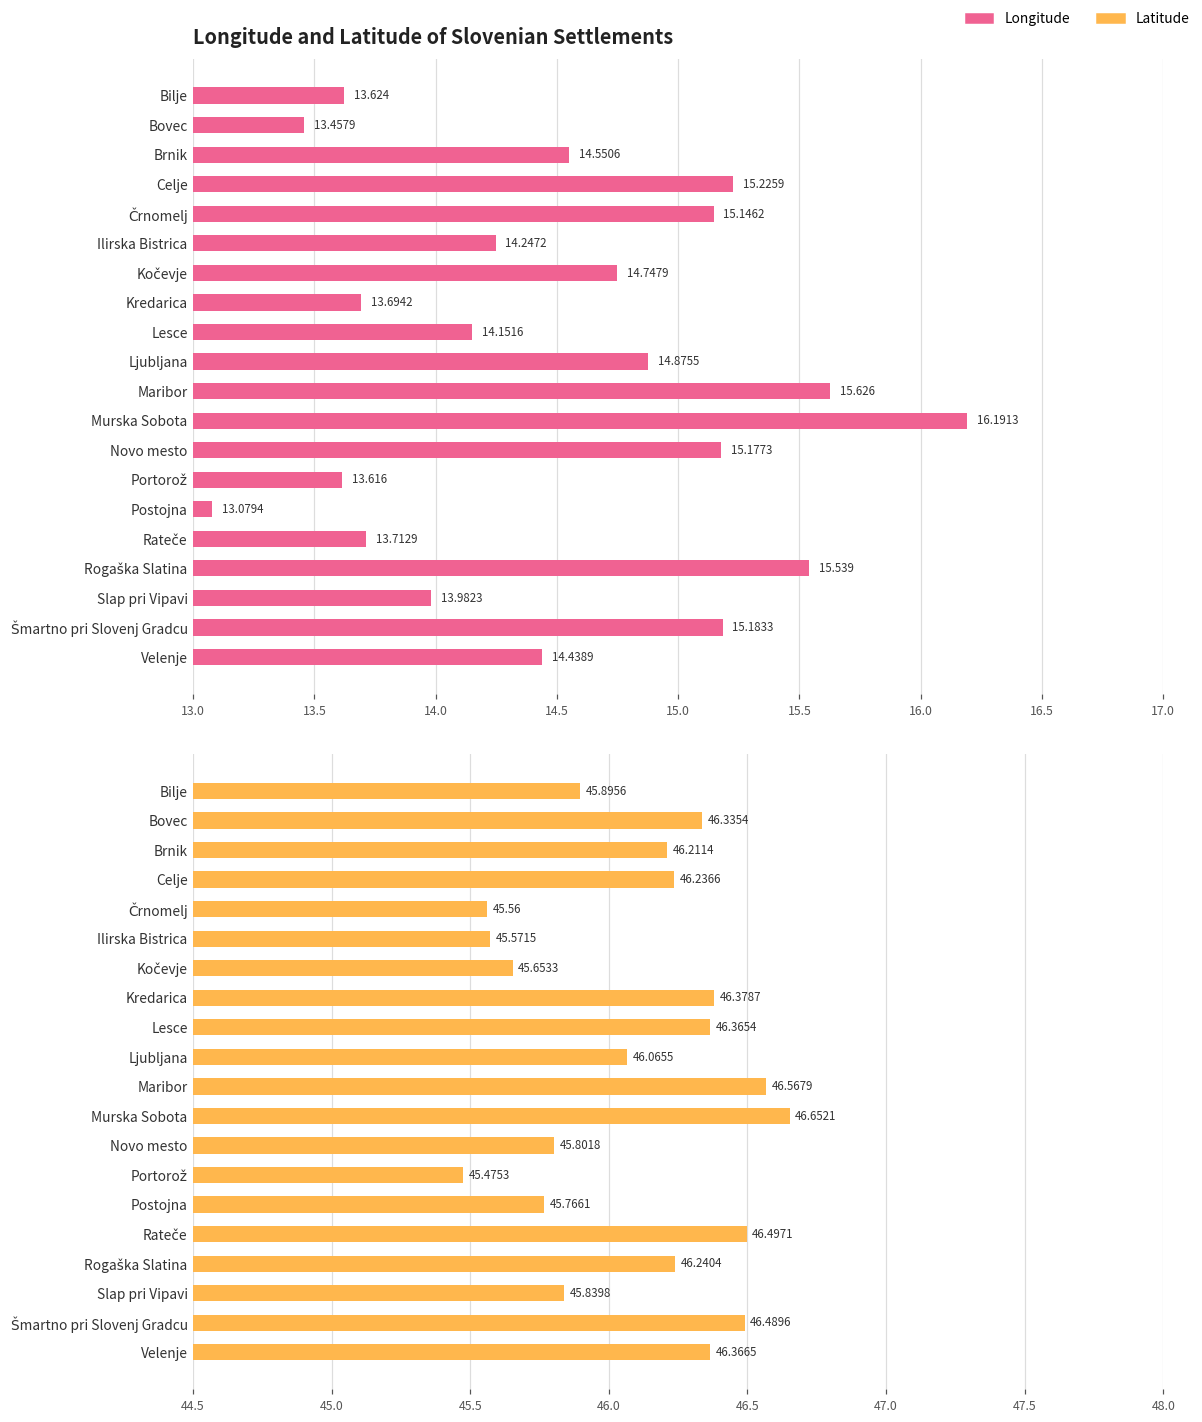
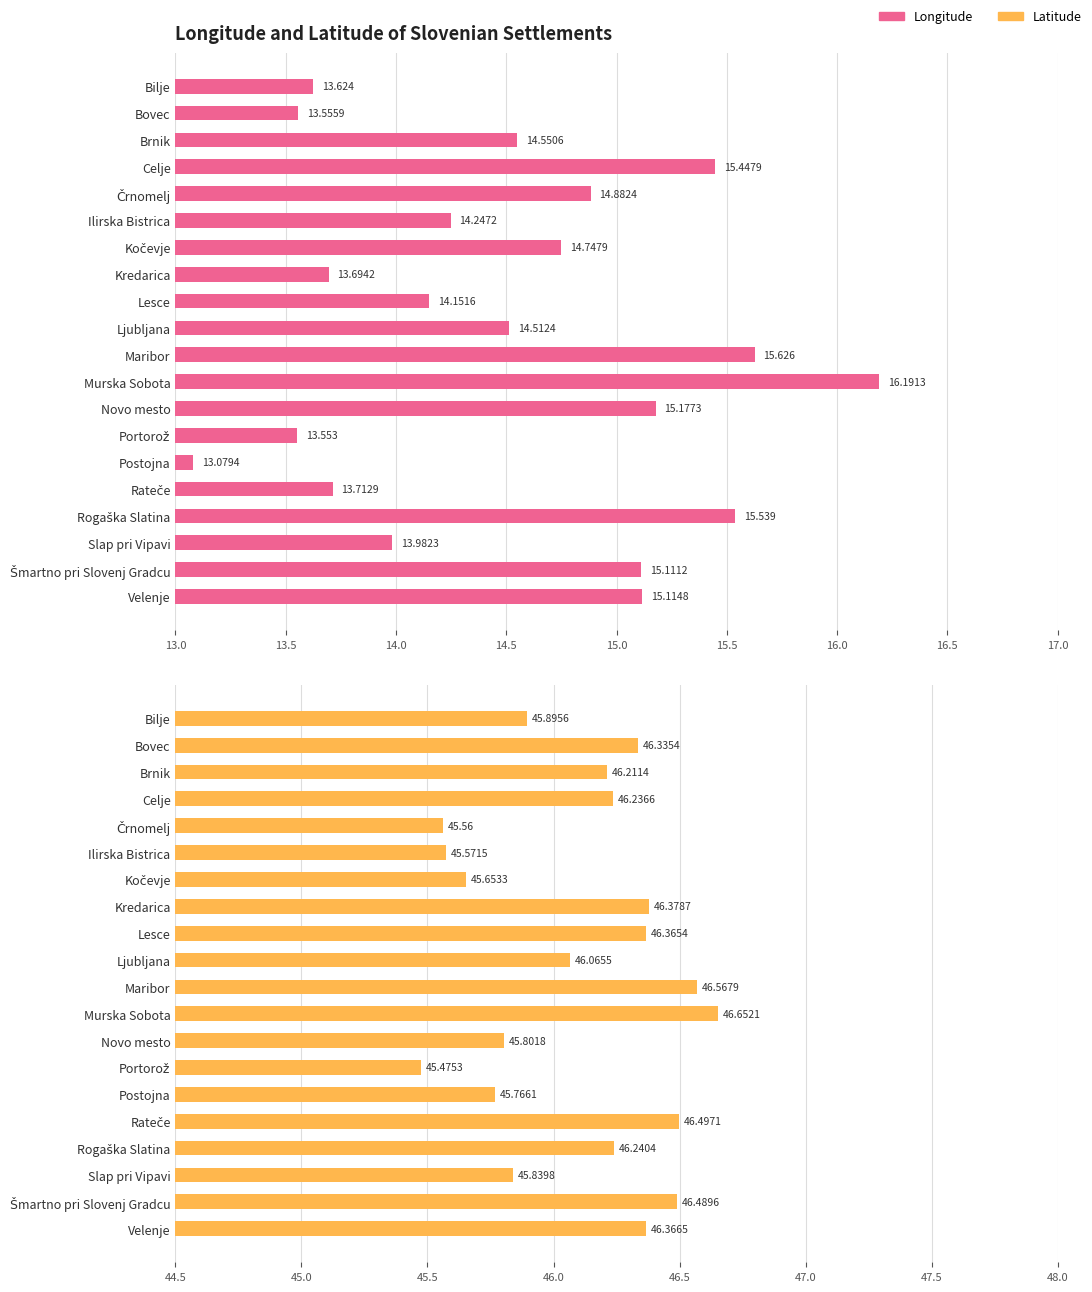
Longitude and Latitude of Slovenian Settlements, Bovec: 13.4579 -> 13.5559
Longitude and Latitude of Slovenian Settlements, Celje: 15.2259 -> 15.4479
Longitude and Latitude of Slovenian Settlements, Črnomelj: 15.1462 -> 14.8824
Longitude and Latitude of Slovenian Settlements, Ljubljana: 14.8755 -> 14.5124
Longitude and Latitude of Slovenian Settlements, Portorož: 13.616 -> 13.553
Longitude and Latitude of Slovenian Settlements, Šmartno pri Slovenj Gradcu: 15.1833 -> 15.1112
Longitude and Latitude of Slovenian Settlements, Velenje: 14.4389 -> 15.1148
